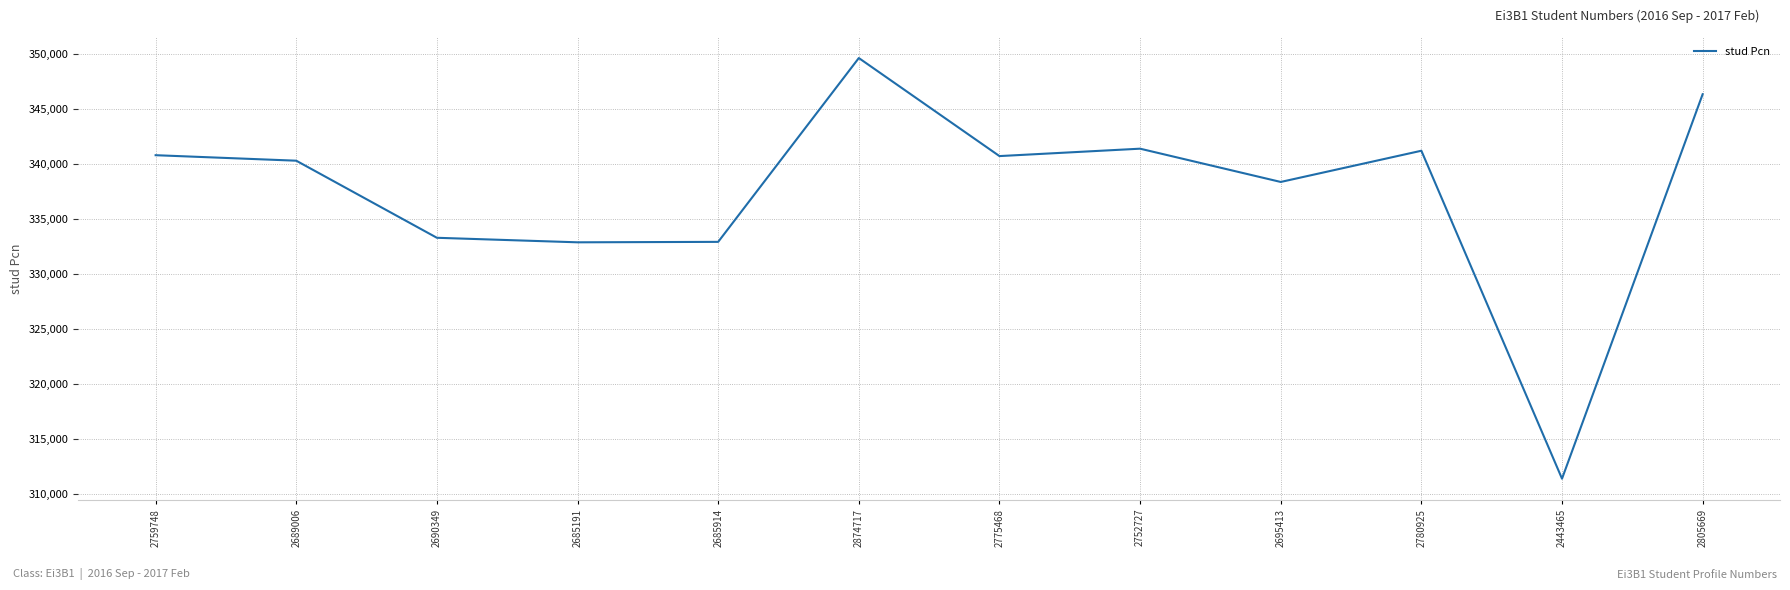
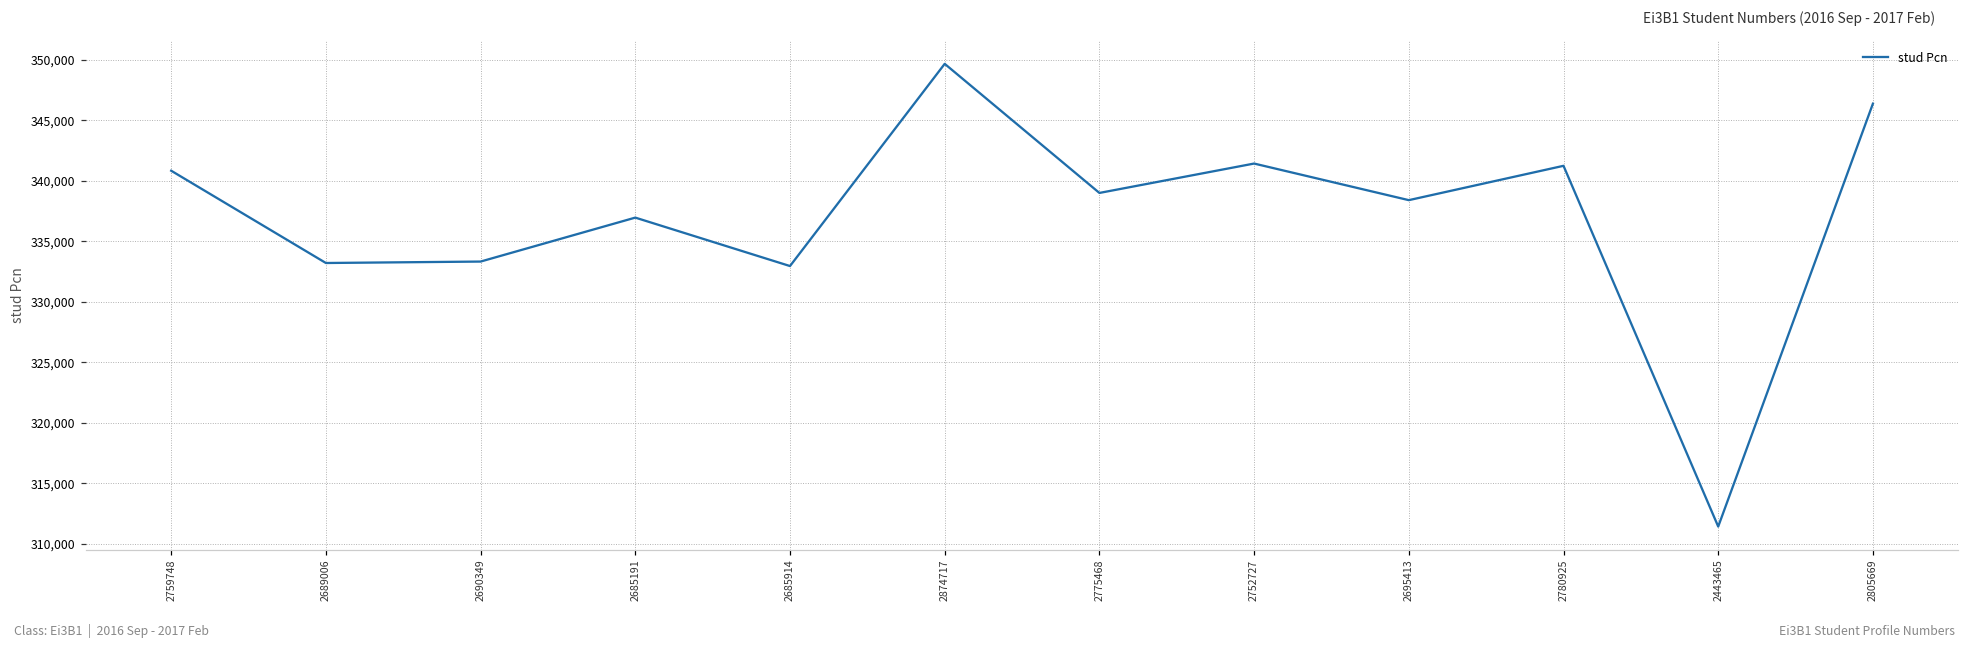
2689006: 340,300 -> 333,200
2685191: 332,900 -> 337,000
2775468: 340,800 -> 339,000
